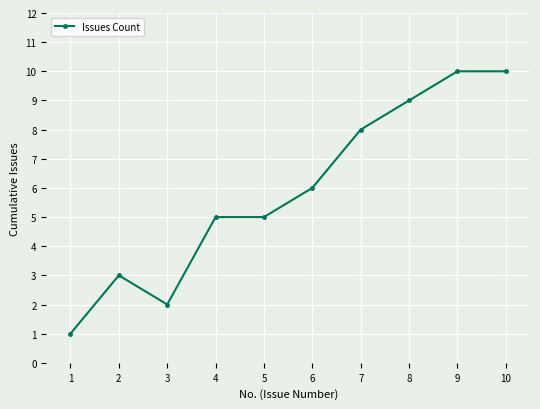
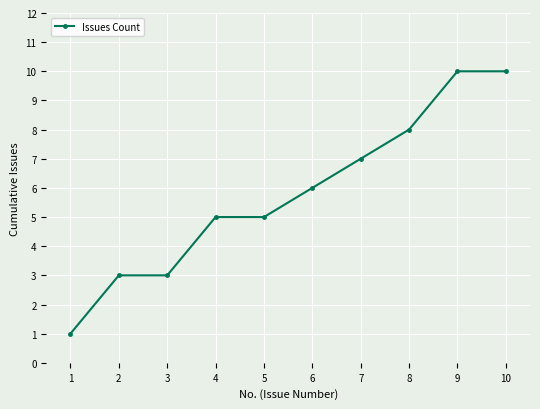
3: 2 -> 3
7: 8 -> 7
8: 9 -> 8
